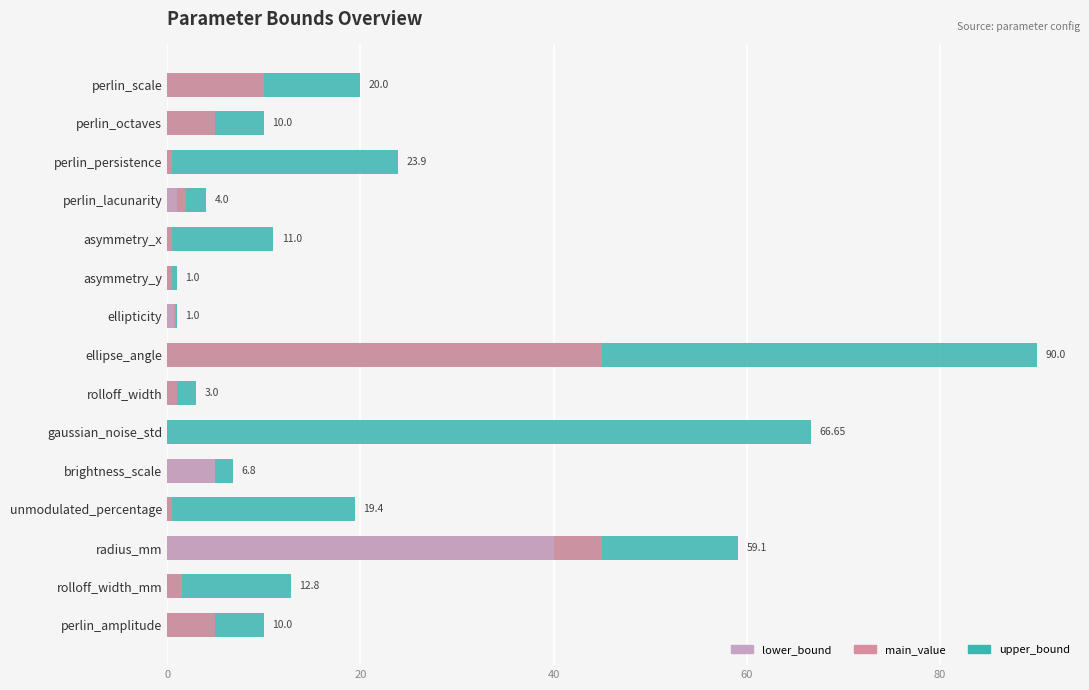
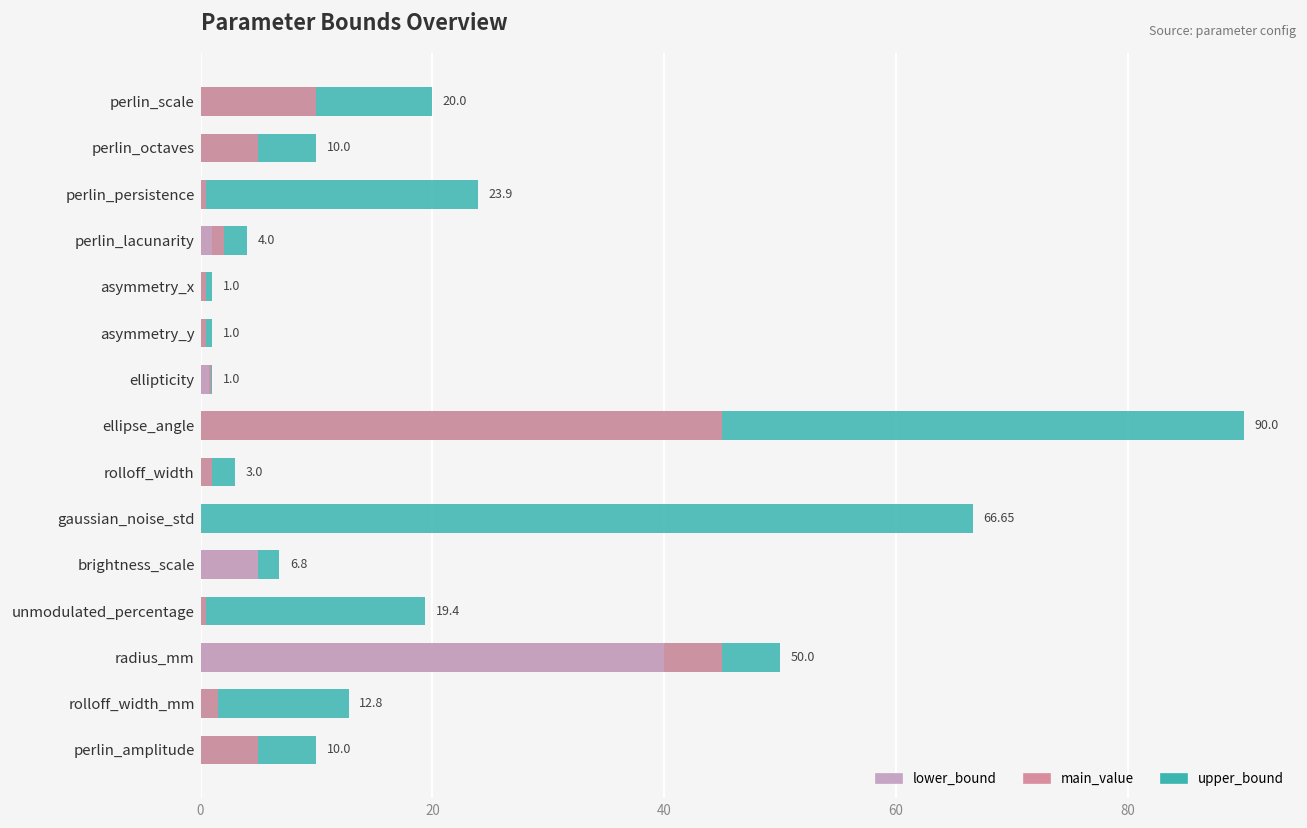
upper_bound, asymmetry_x: 11.0 -> 1.0
upper_bound, radius_mm: 59.1 -> 50.0
